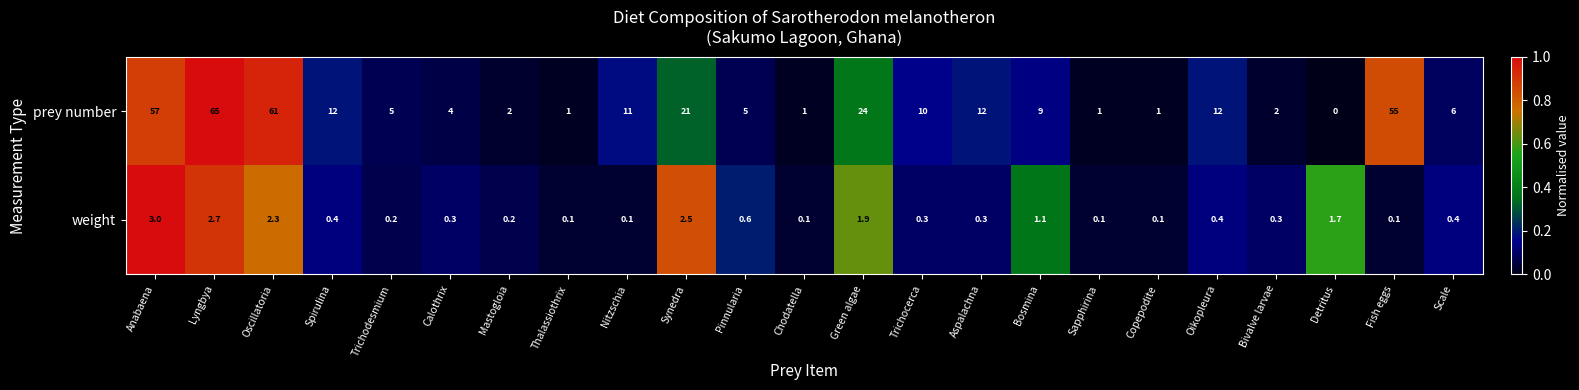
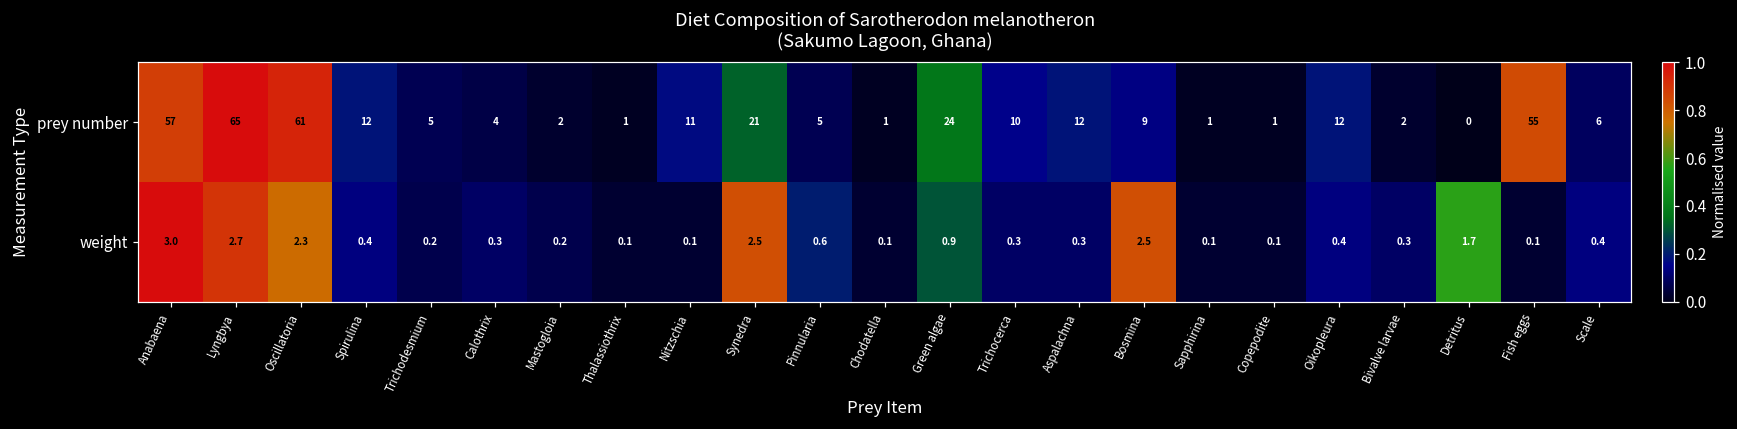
weight, Green algae: 1.9 -> 0.9
weight, Bosmina: 1.1 -> 2.5
